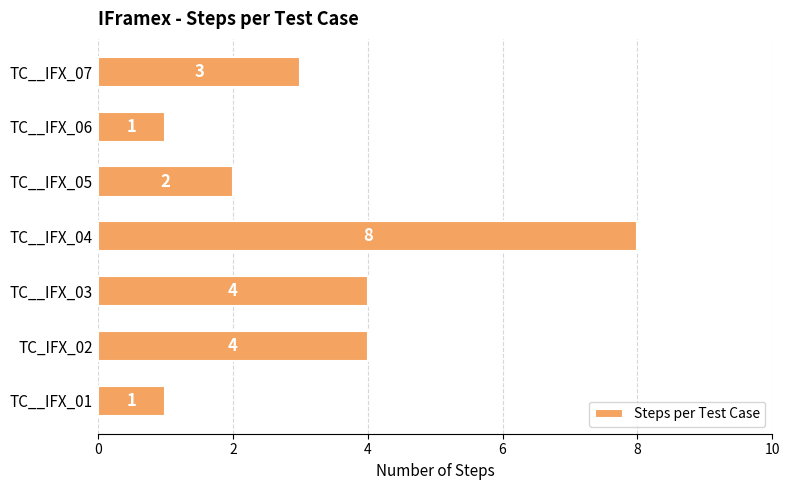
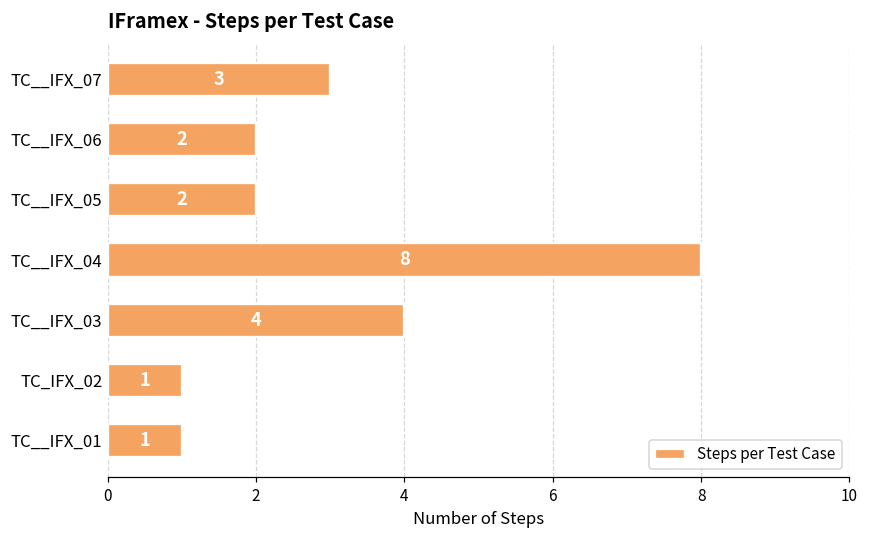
TC__IFX_06: 1 -> 2
TC_IFX_02: 4 -> 1
